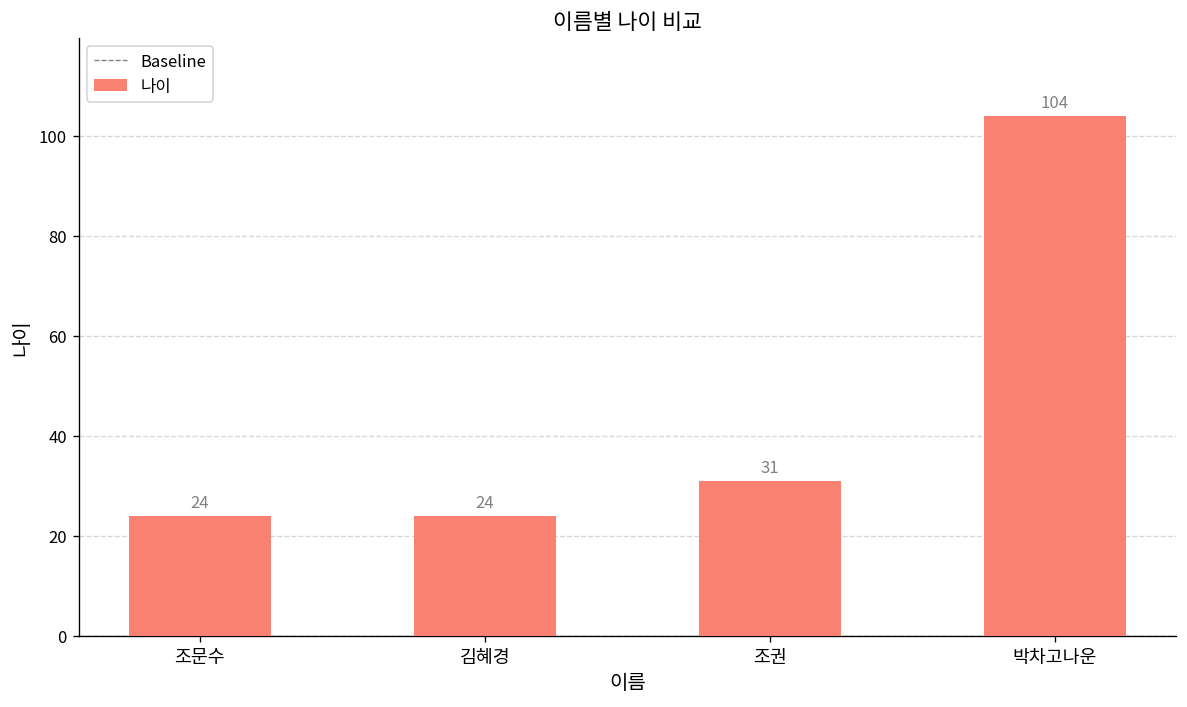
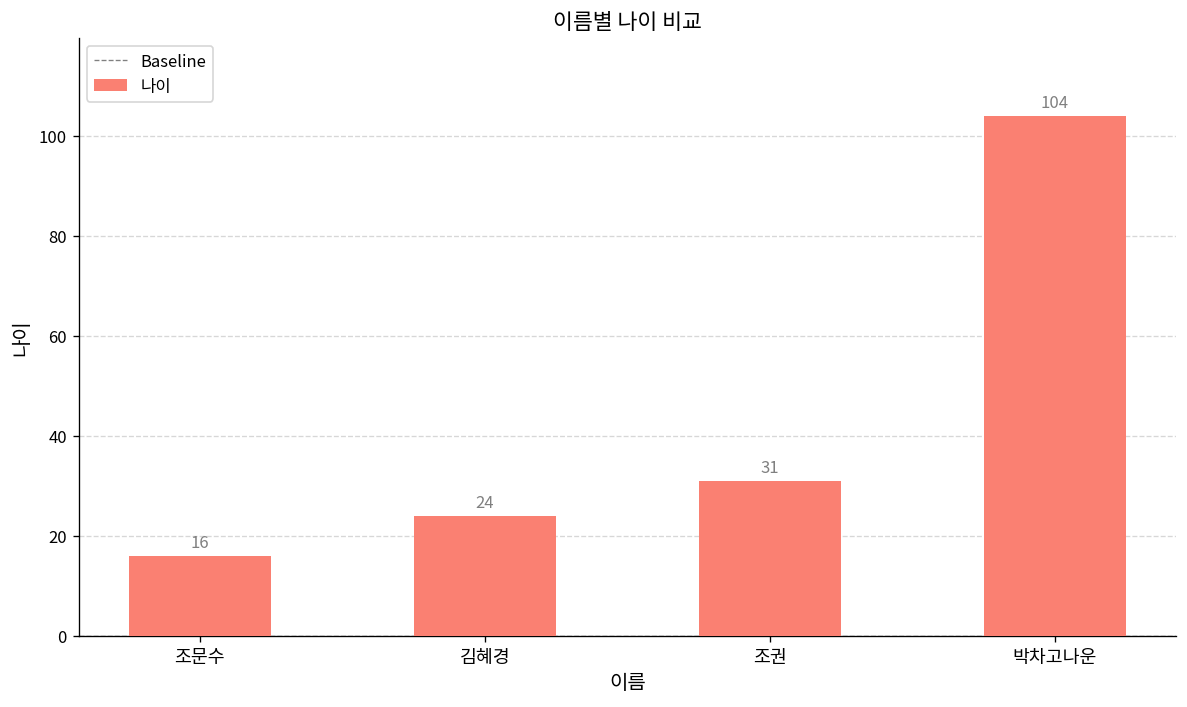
조문수: 24 -> 16
